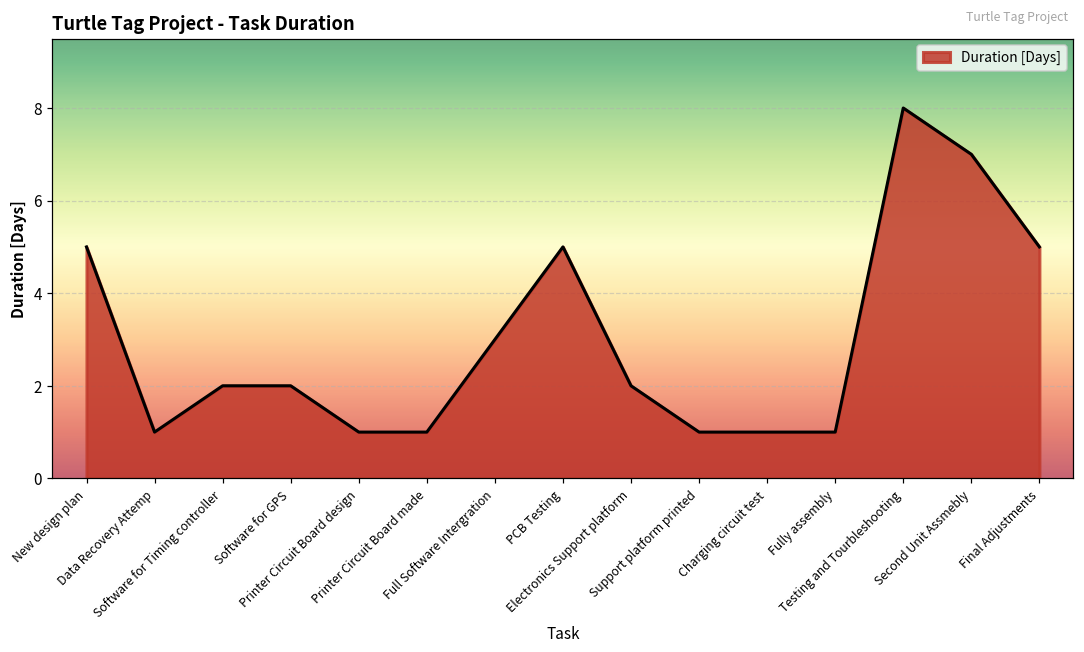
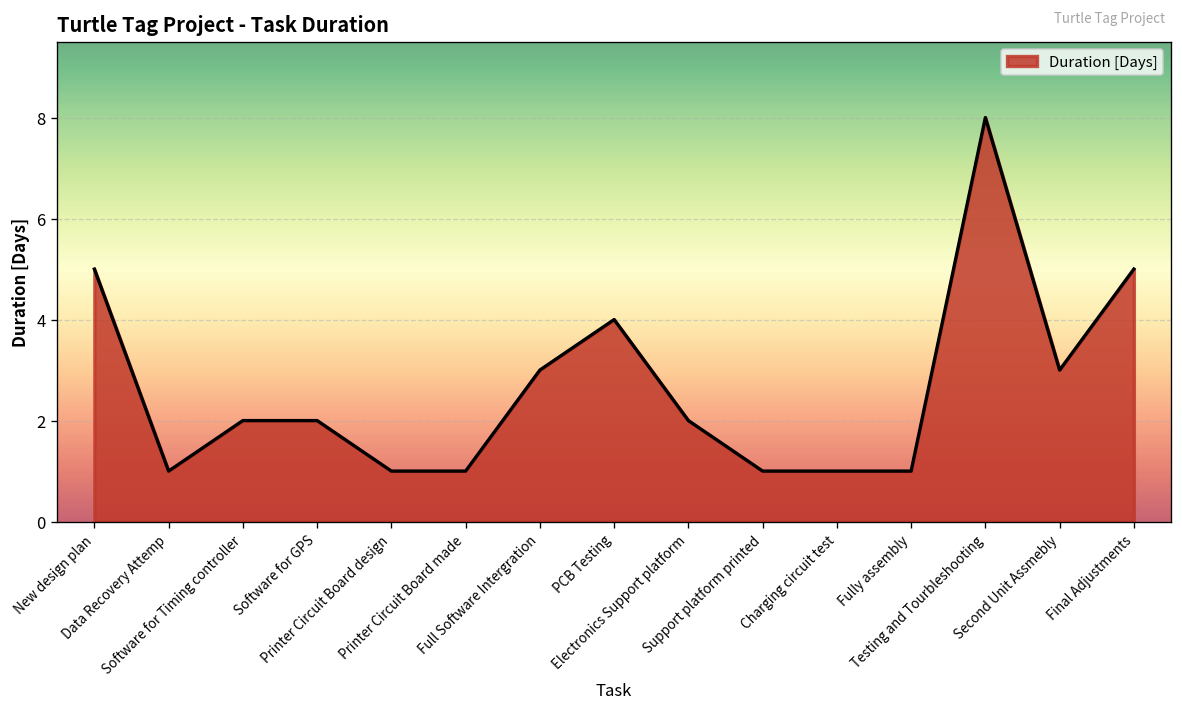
PCB Testing: 5 -> 4
Second Unit Assmebly: 7 -> 3
